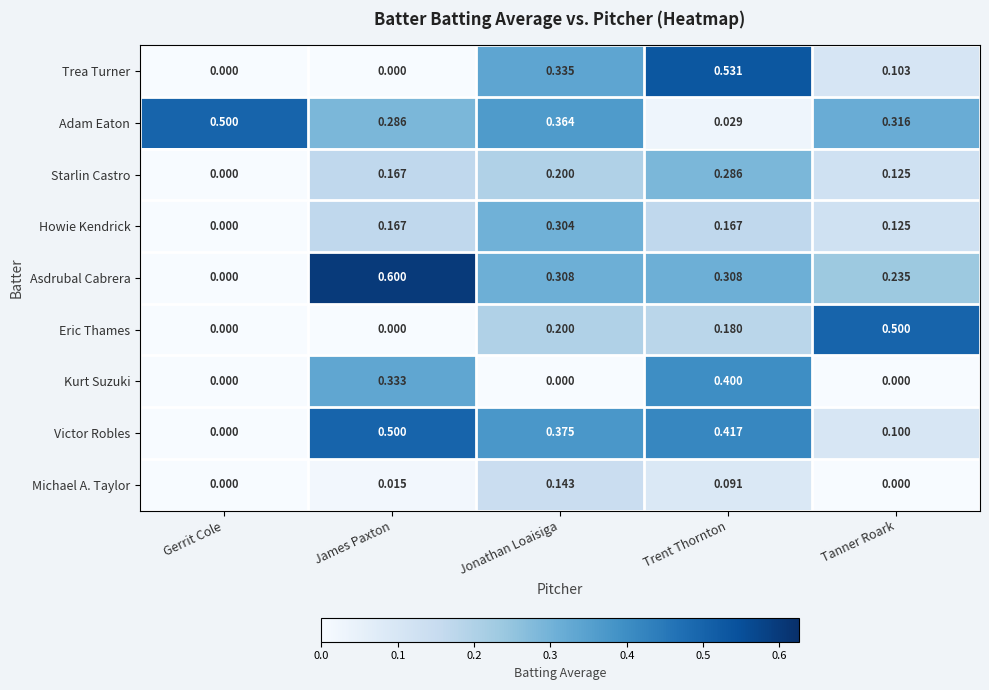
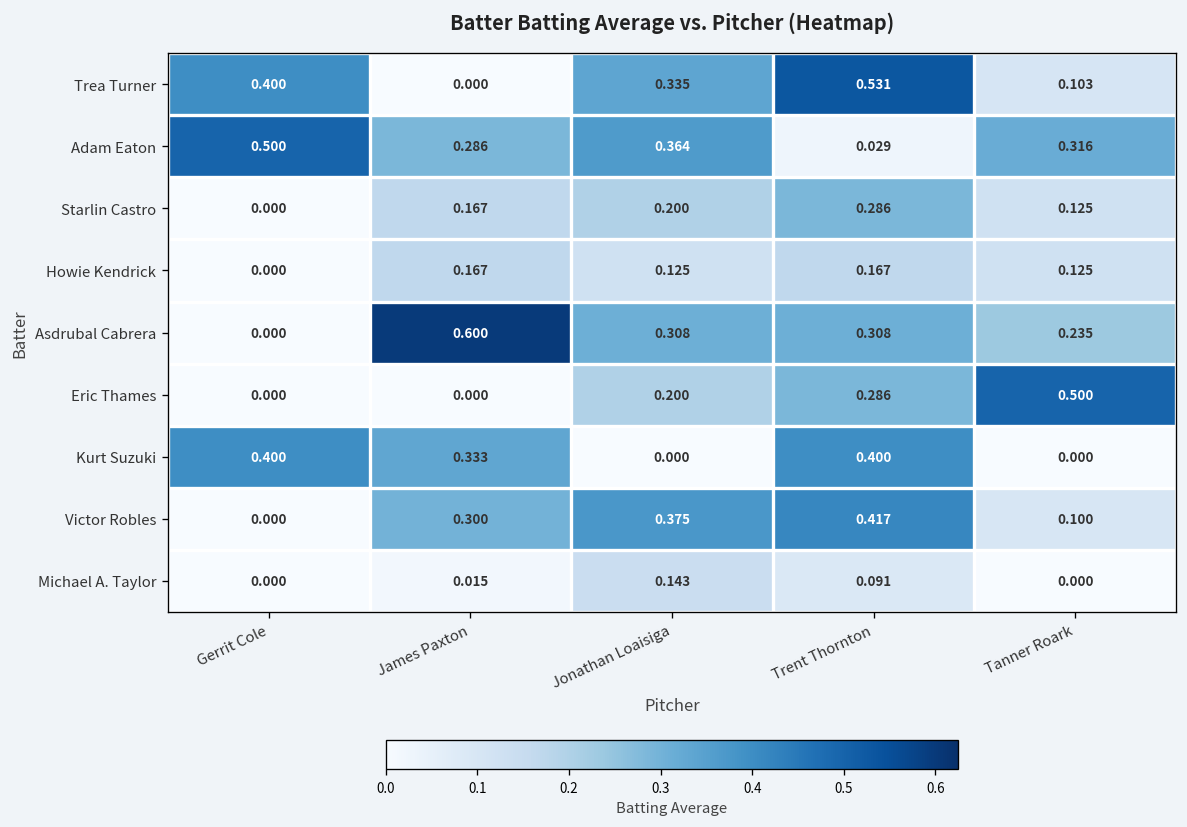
Trea Turner, Gerrit Cole: 0.000 -> 0.400
Howie Kendrick, Jonathan Loaisiga: 0.304 -> 0.125
Eric Thames, Trent Thornton: 0.180 -> 0.286
Kurt Suzuki, Gerrit Cole: 0.000 -> 0.400
Victor Robles, James Paxton: 0.500 -> 0.300
